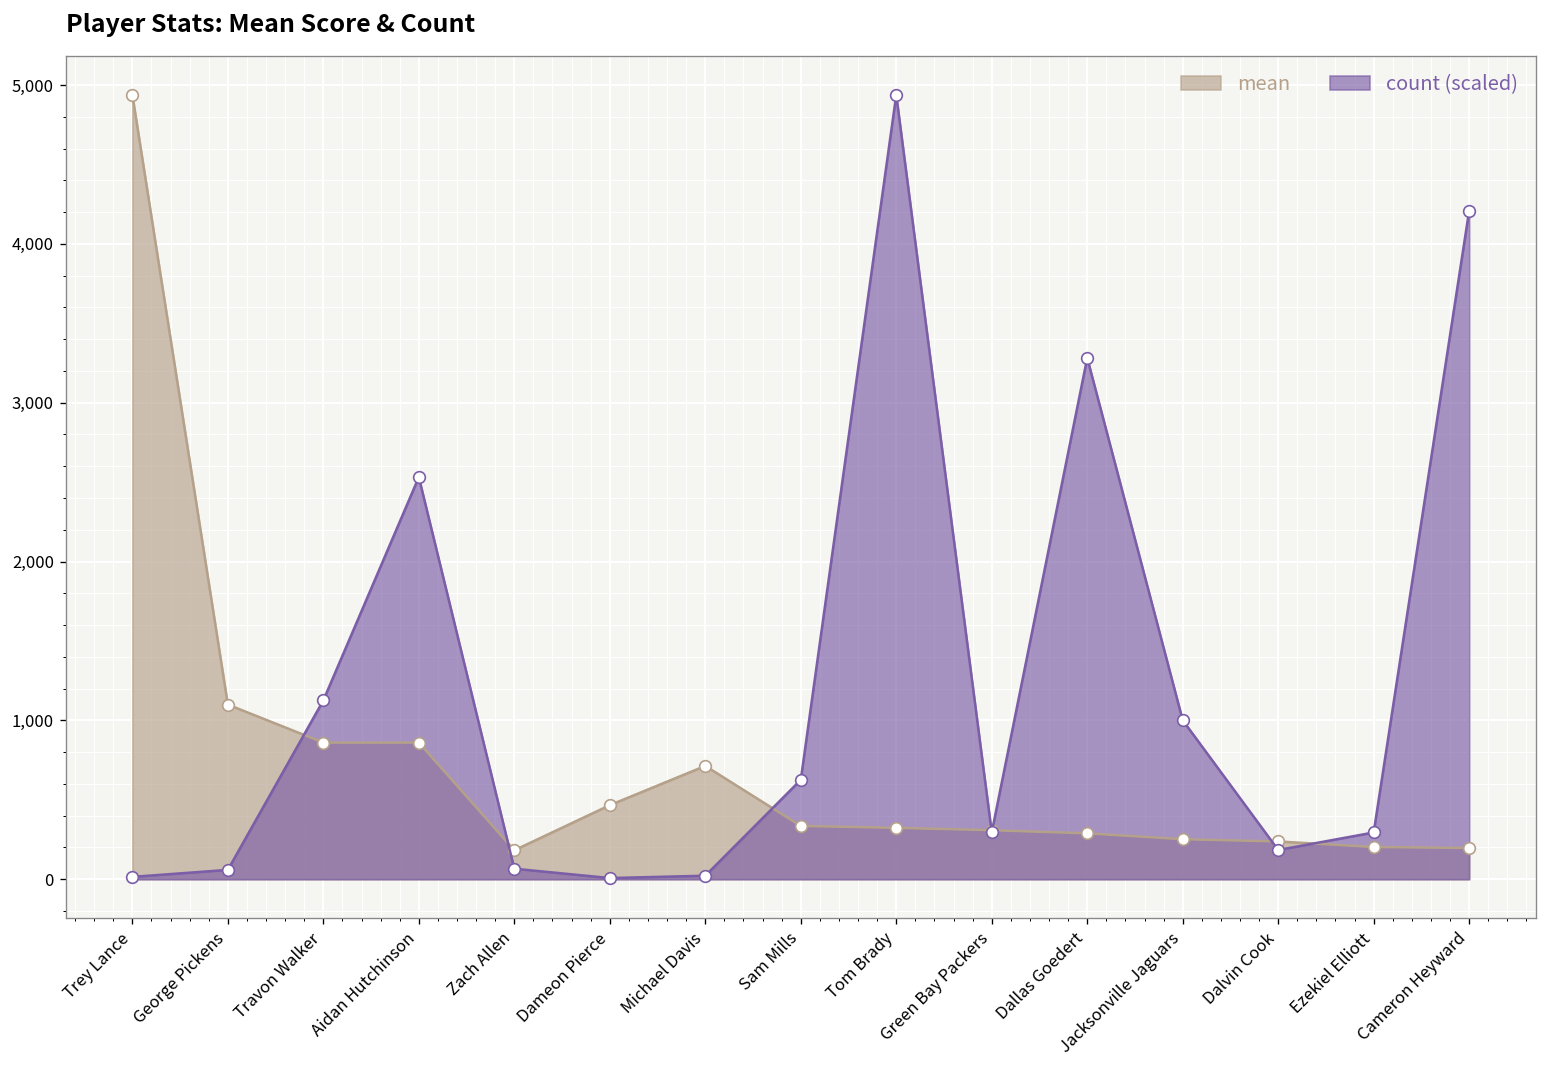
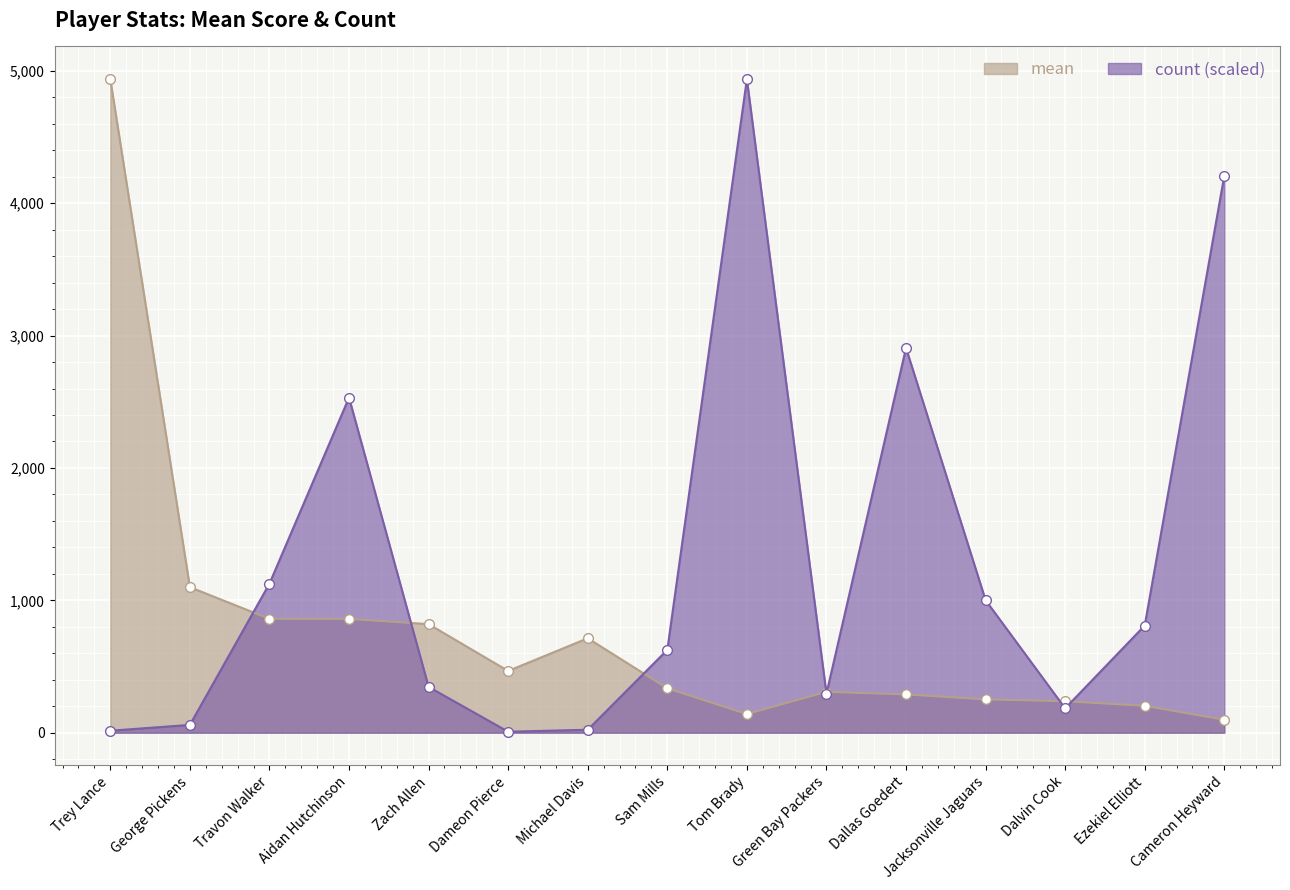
mean, Zach Allen: 180 -> 820
count (scaled), Zach Allen: 70 -> 350
mean, Tom Brady: 320 -> 140
count (scaled), Dallas Goedert: 3,280 -> 2,910
count (scaled), Ezekiel Elliott: 290 -> 810
mean, Cameron Heyward: 200 -> 100
